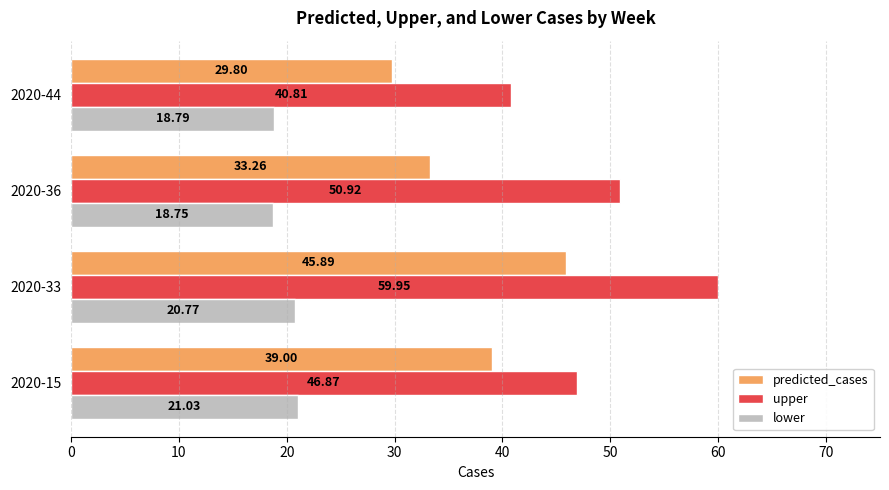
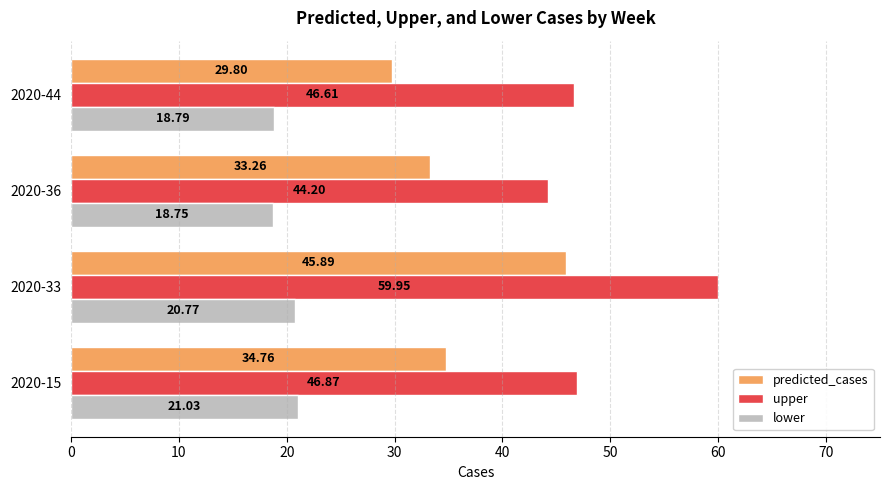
upper, 2020-44: 40.81 -> 46.61
upper, 2020-36: 50.92 -> 44.20
predicted_cases, 2020-15: 39.00 -> 34.76
